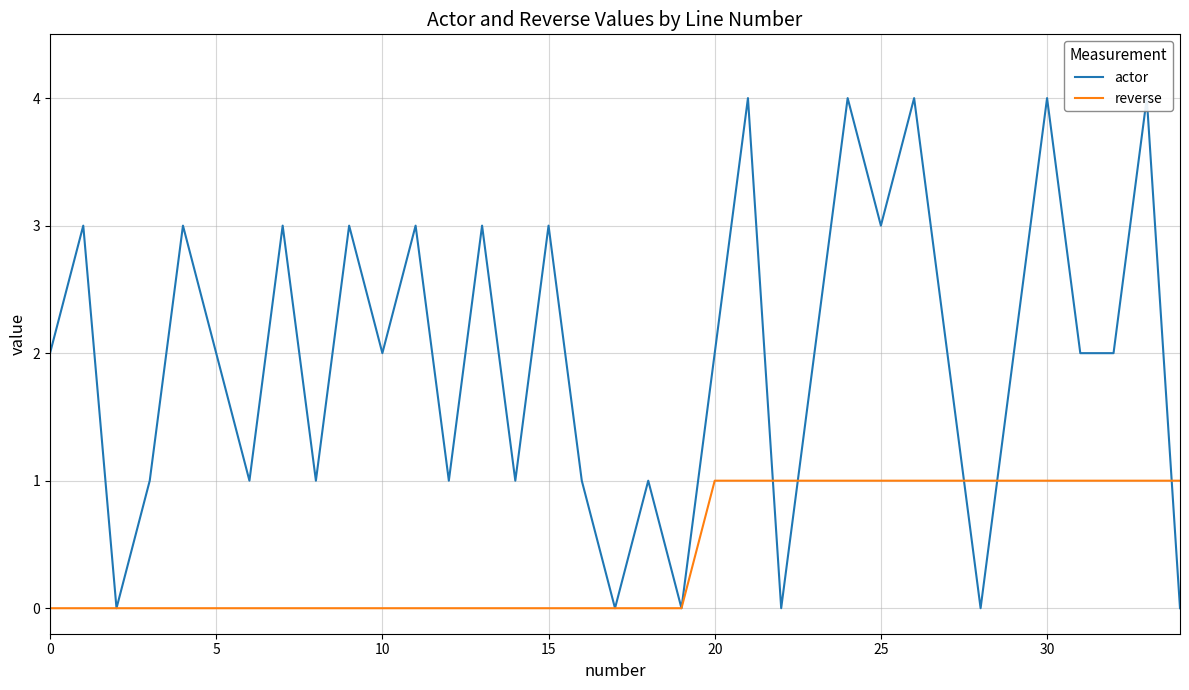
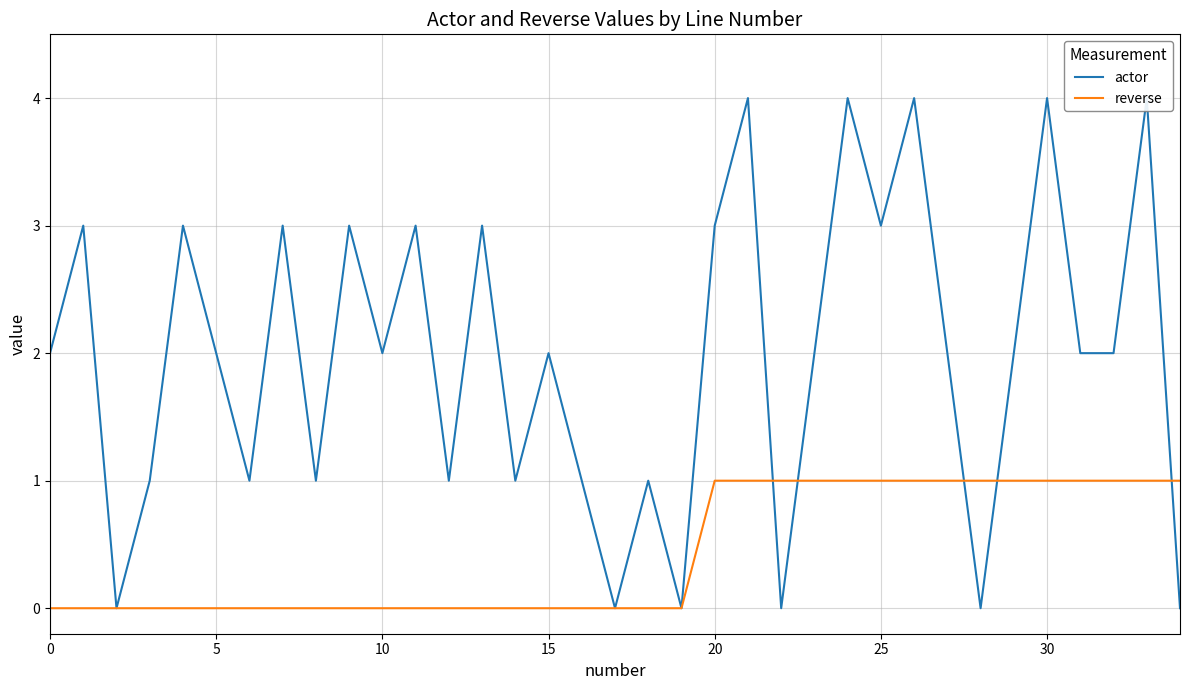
actor, 15: 3 -> 2
actor, 20: 2 -> 3
